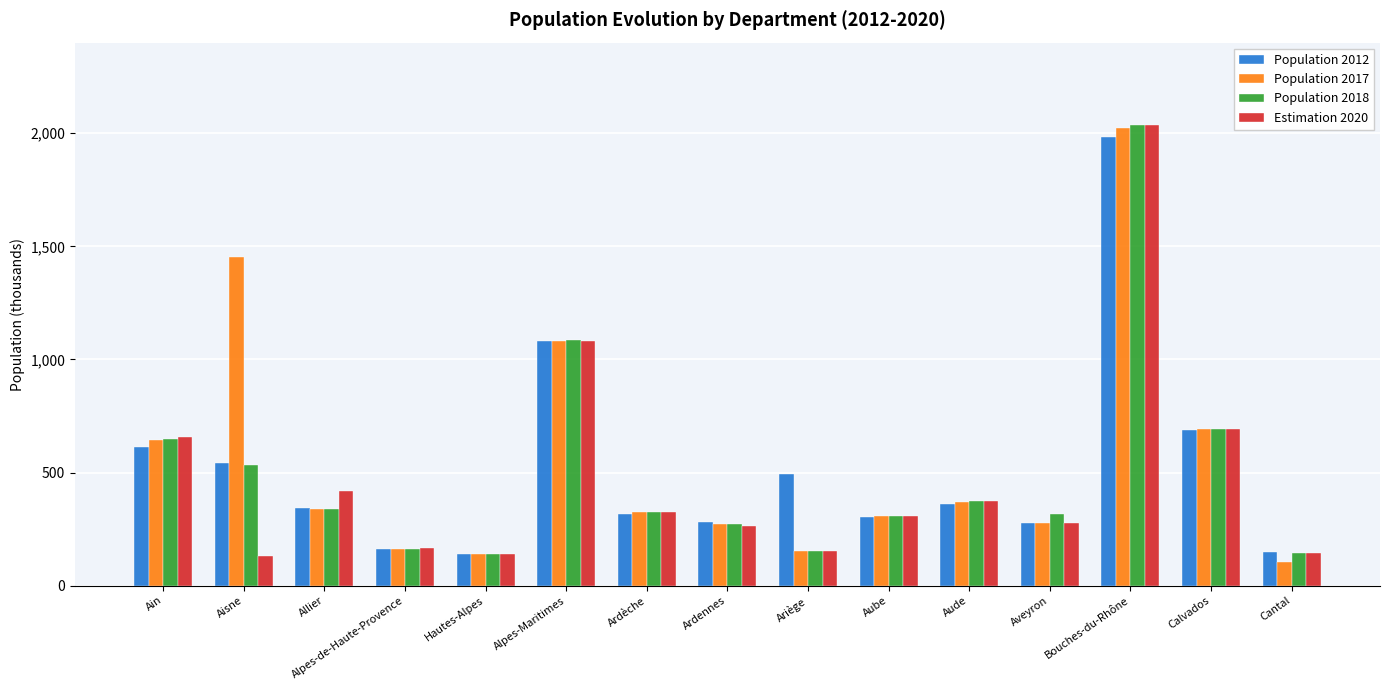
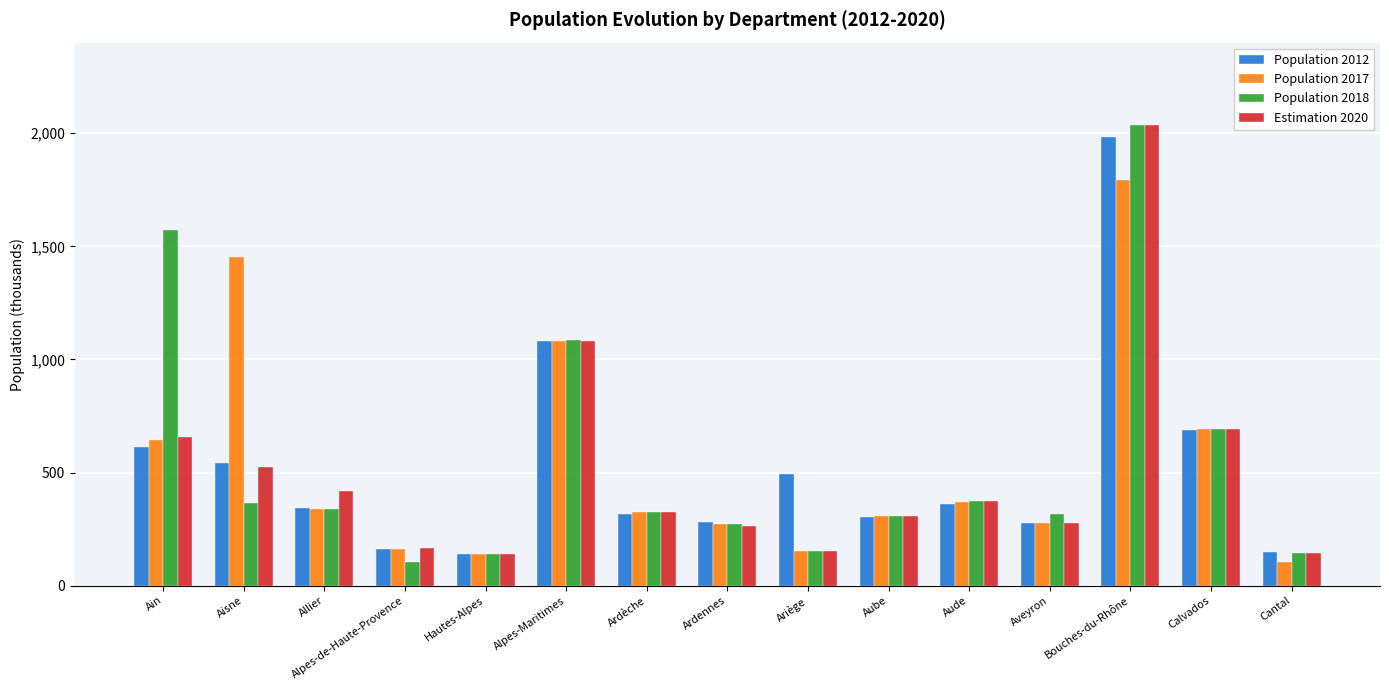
Population 2018, Ain: 650 -> 1,570
Population 2018, Aisne: 530 -> 370
Estimation 2020, Aisne: 130 -> 530
Population 2018, Alpes-de-Haute-Provence: 160 -> 110
Population 2017, Bouches-du-Rhône: 2,020 -> 1,790
